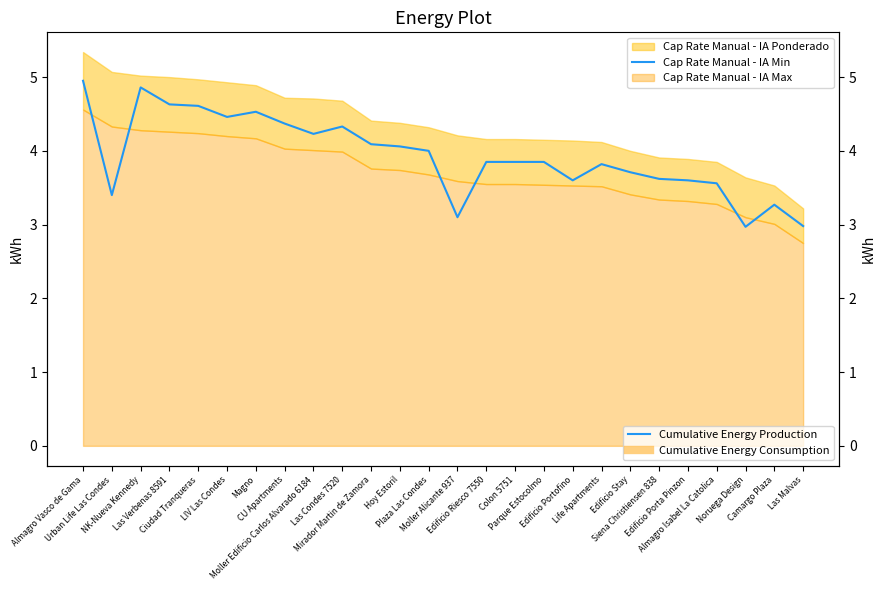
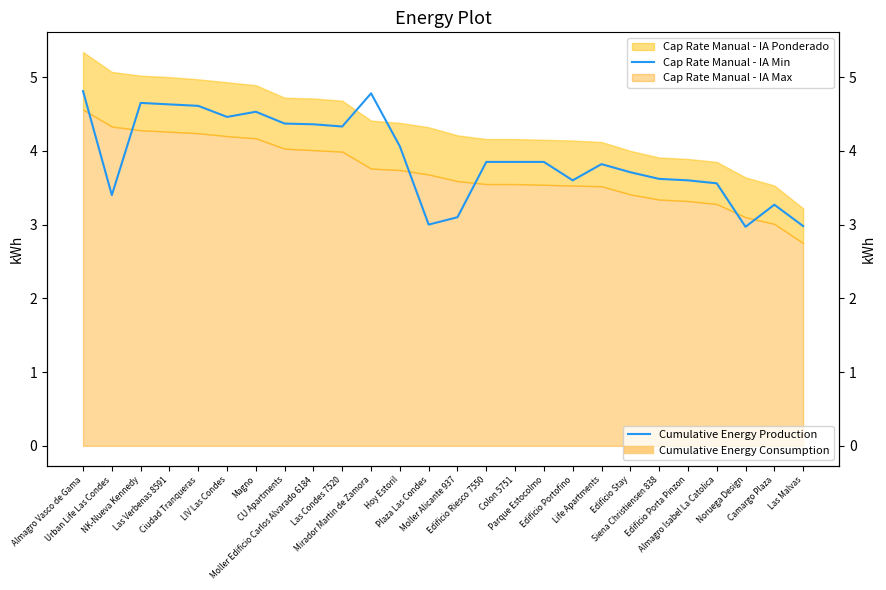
Cap Rate Manual - IA Min, Almagro Vasco de Gama: 5.0 -> 4.8
Cap Rate Manual - IA Min, NK-Nueva Kennedy: 4.9 -> 4.7
Cap Rate Manual - IA Min, Moller Edificio Carlos Alvarado 6184: 4.2 -> 4.4
Cap Rate Manual - IA Min, Mirador Martin de Zamora: 4.1 -> 4.8
Cap Rate Manual - IA Min, Plaza Las Condes: 4 -> 3
